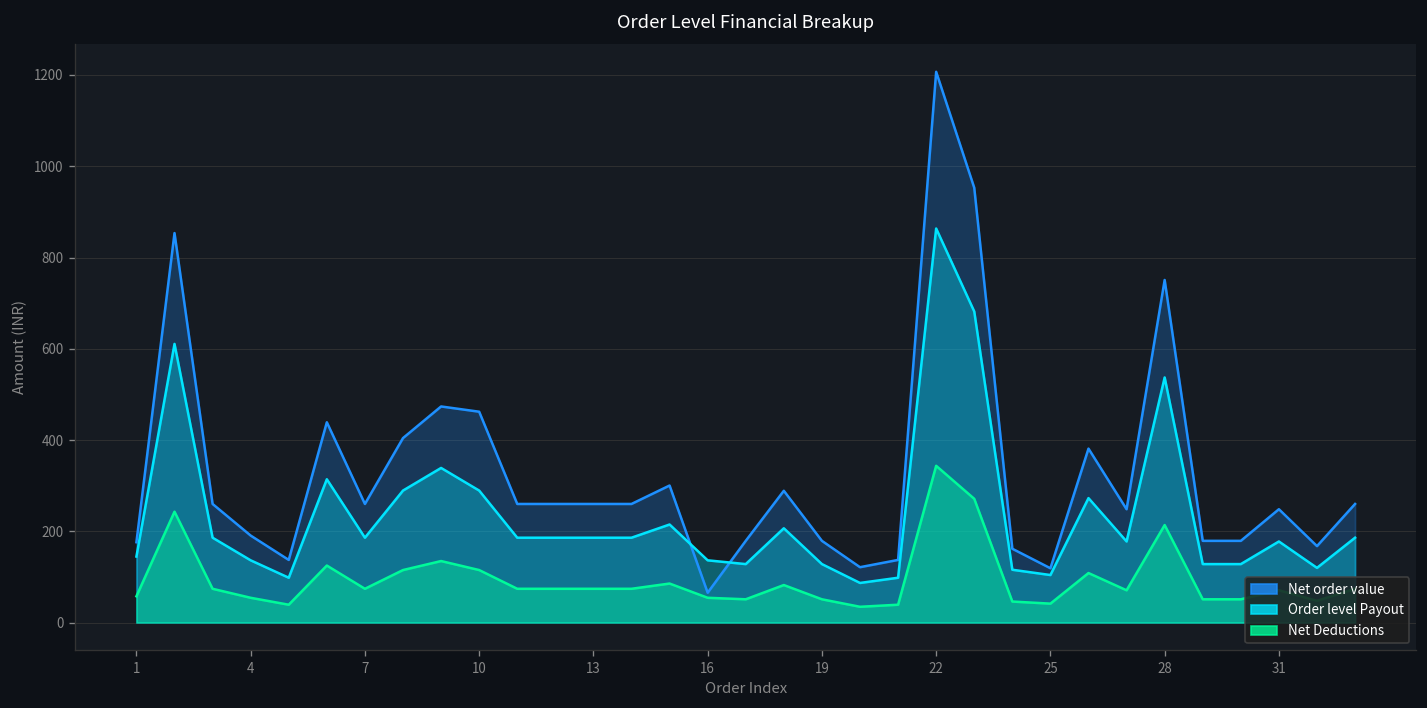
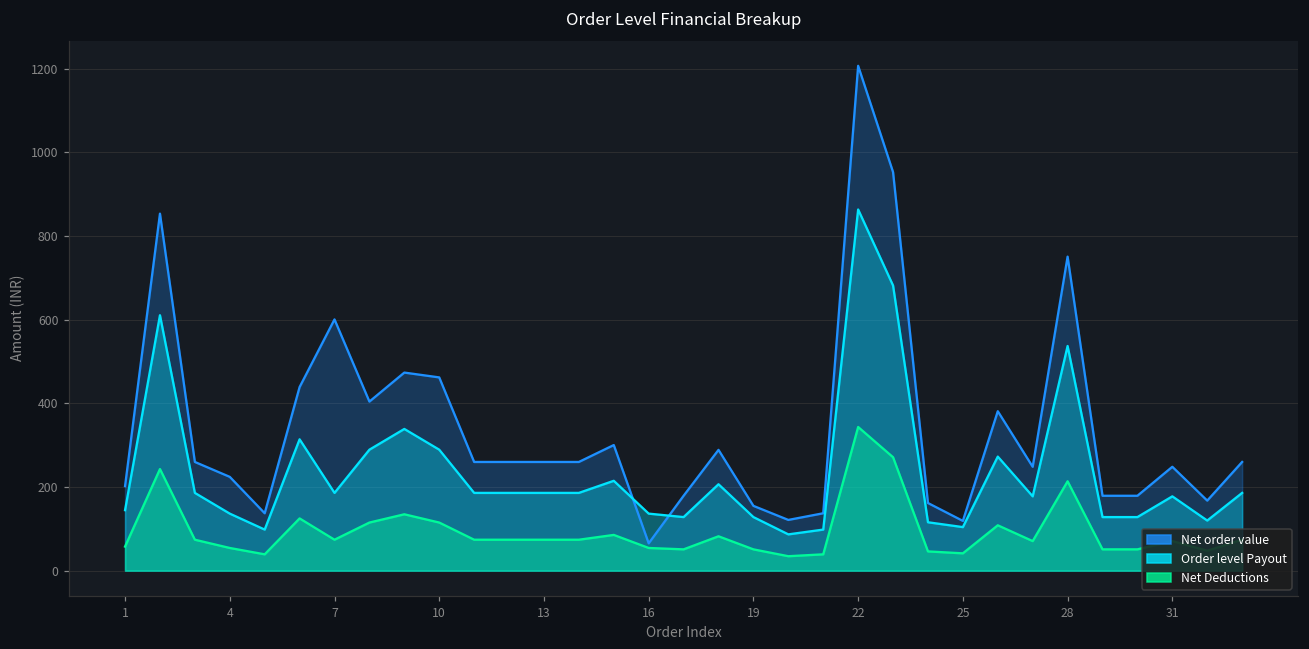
Net order value, 1: 180 -> 200
Net order value, 4: 190 -> 220
Net order value, 7: 260 -> 600
Net order value, 19: 180 -> 150
